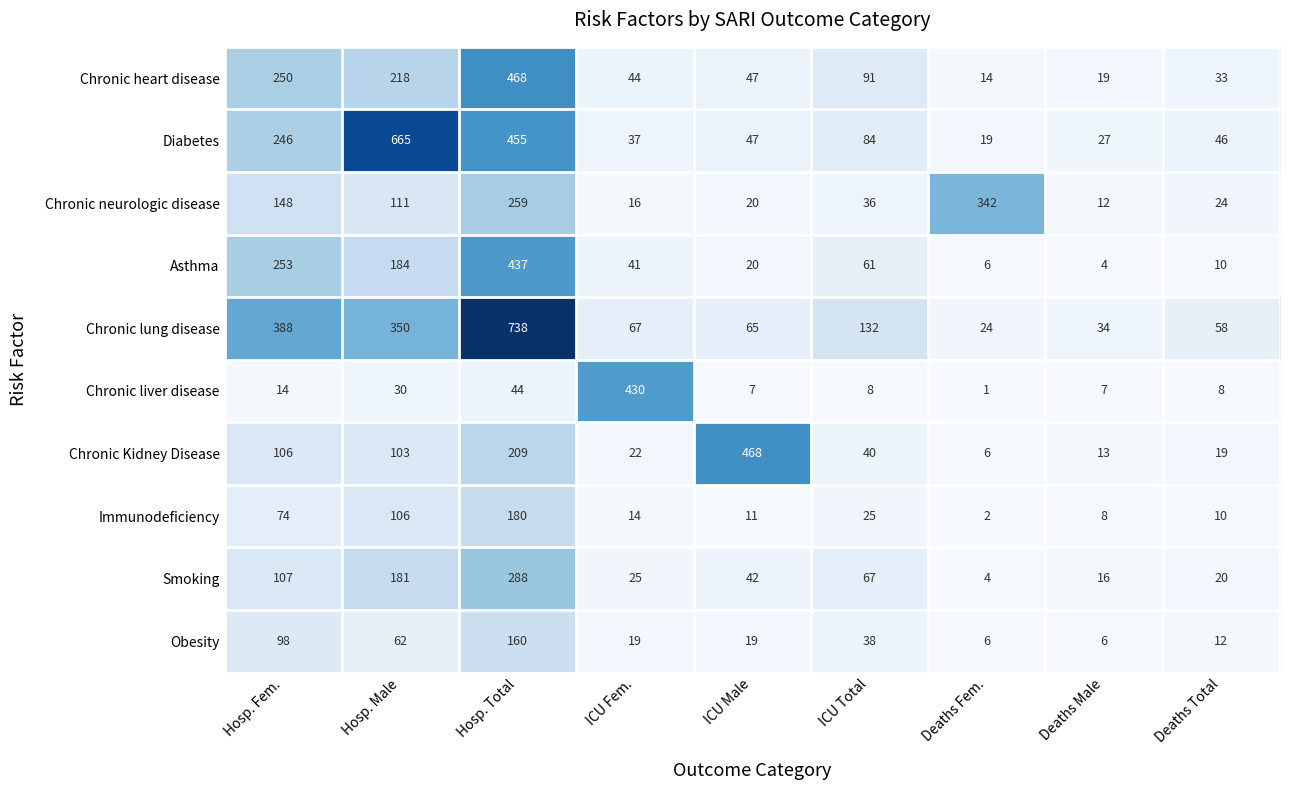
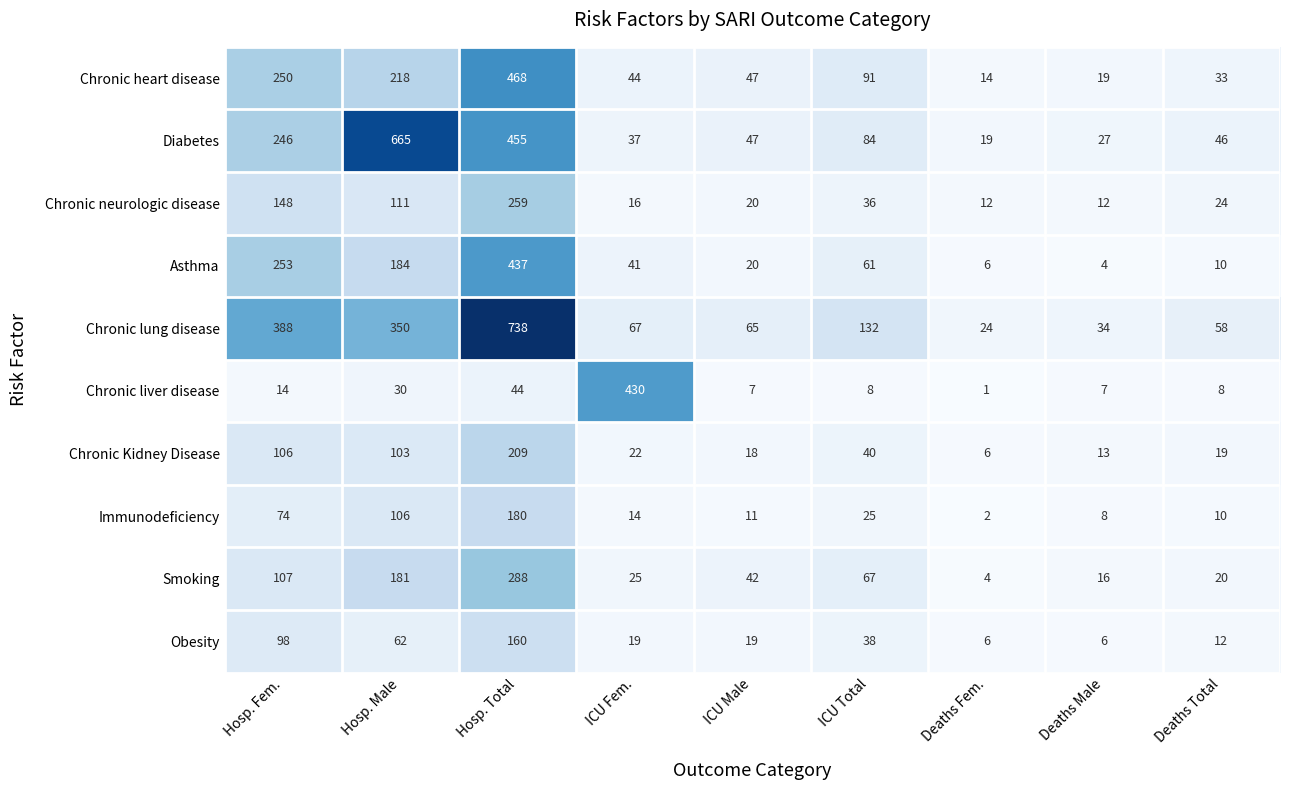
Chronic neurologic disease, Deaths Fem.: 342 -> 12
Chronic Kidney Disease, ICU Male: 468 -> 18
